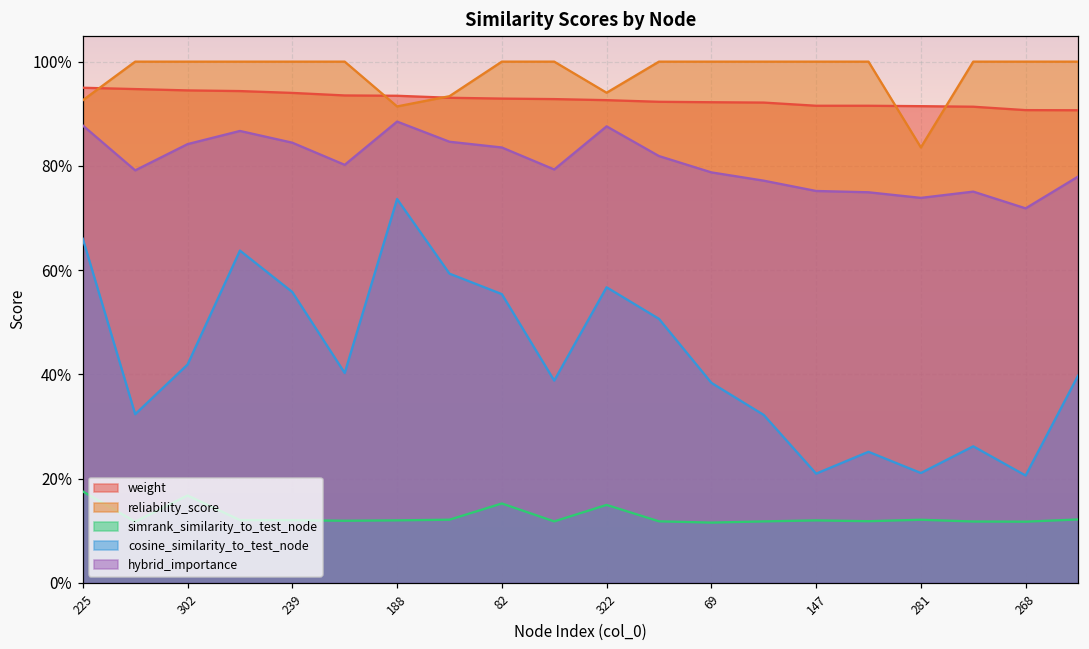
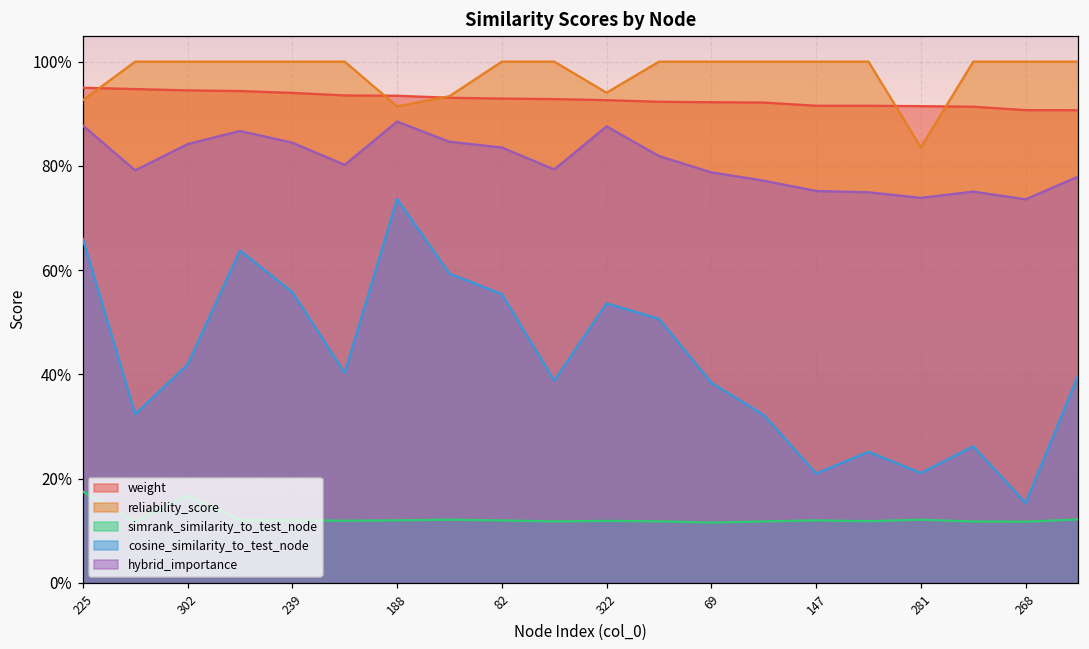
simrank_similarity_to_test_node, 82: 15% -> 12%
simrank_similarity_to_test_node, 322: 15% -> 12%
cosine_similarity_to_test_node, 322: 57% -> 54%
cosine_similarity_to_test_node, 268: 21% -> 15%
hybrid_importance, 268: 72% -> 74%
